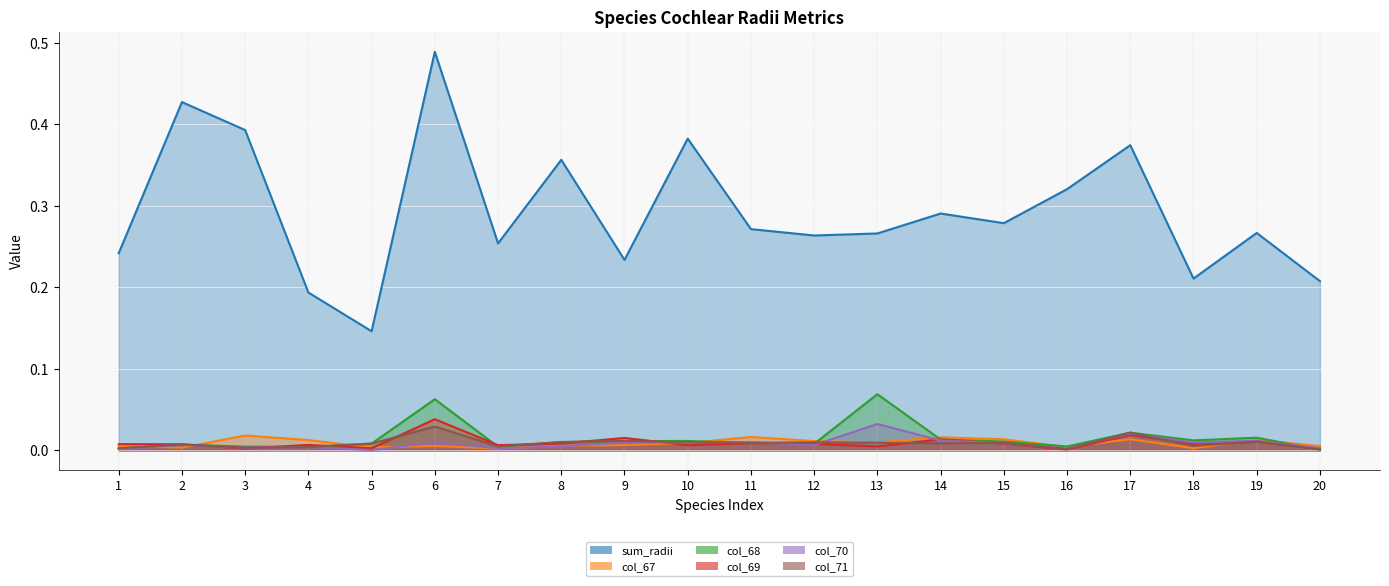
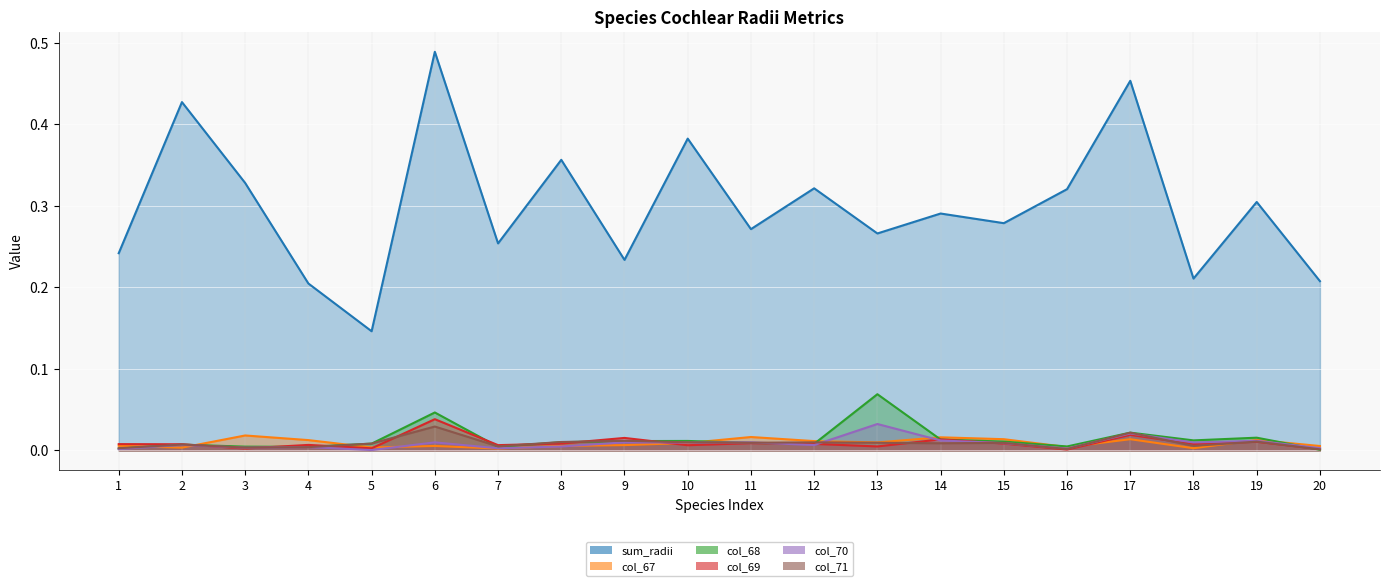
sum_radii, 3: 0.39 -> 0.33
sum_radii, 4: 0.19 -> 0.20
col_68, 6: 0.06 -> 0.05
sum_radii, 12: 0.26 -> 0.32
sum_radii, 17: 0.37 -> 0.45
sum_radii, 19: 0.27 -> 0.30
